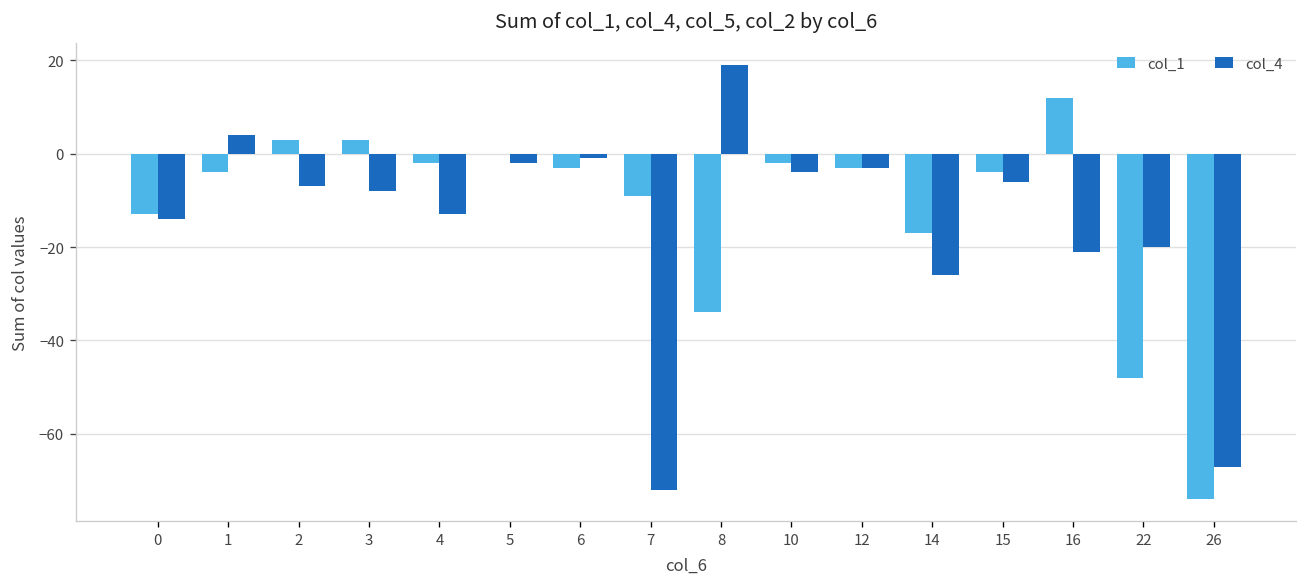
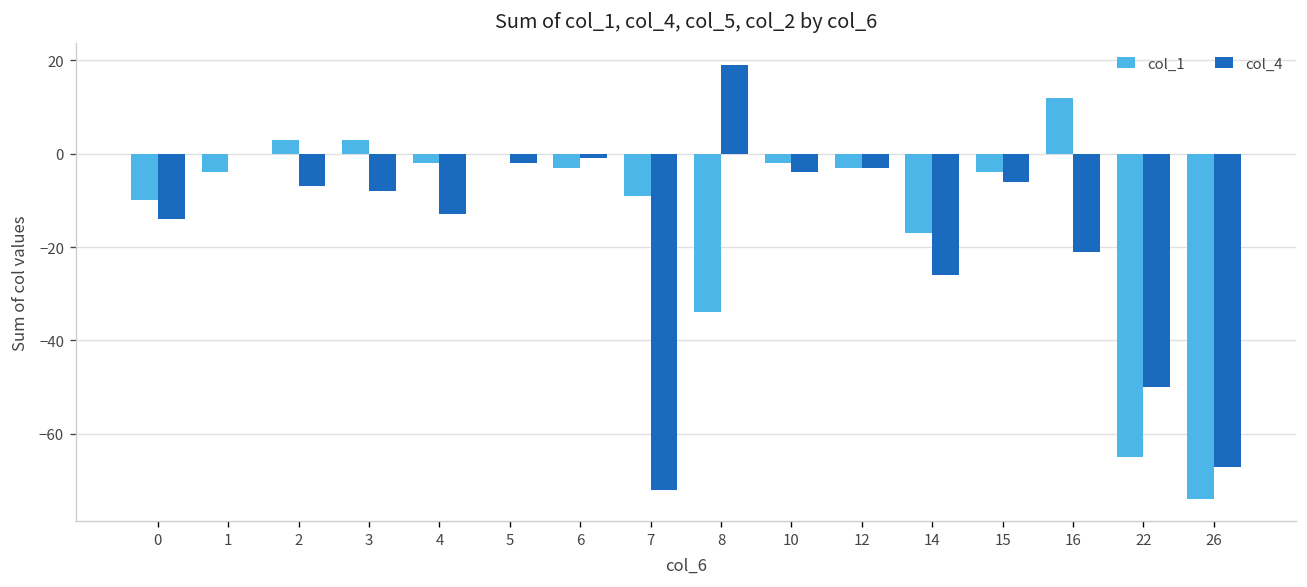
col_1, 0: -13 -> -10
col_4, 1: 4 -> 0
col_1, 22: -48 -> -65
col_4, 22: -20 -> -50
